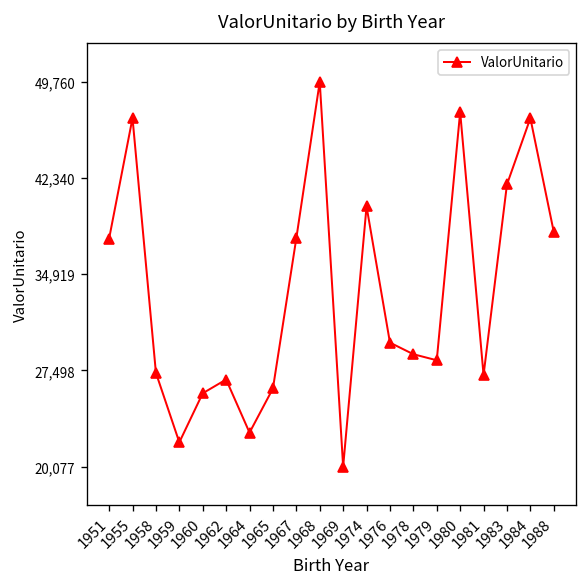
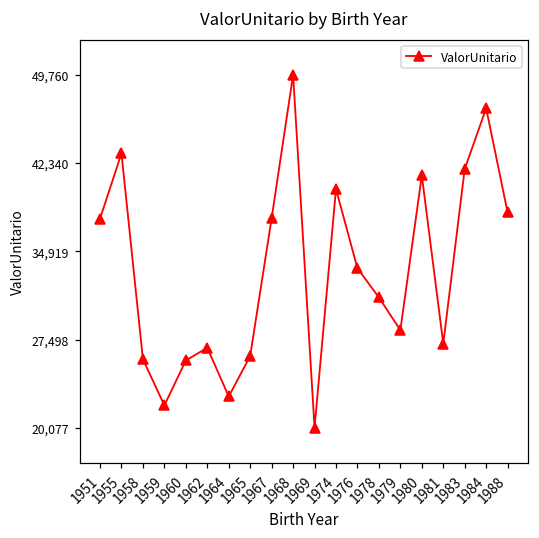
1955: 47,000 -> 43,200
1958: 27,300 -> 25,800
1976: 29,600 -> 33,500
1978: 28,800 -> 31,000
1980: 47,400 -> 41,300
